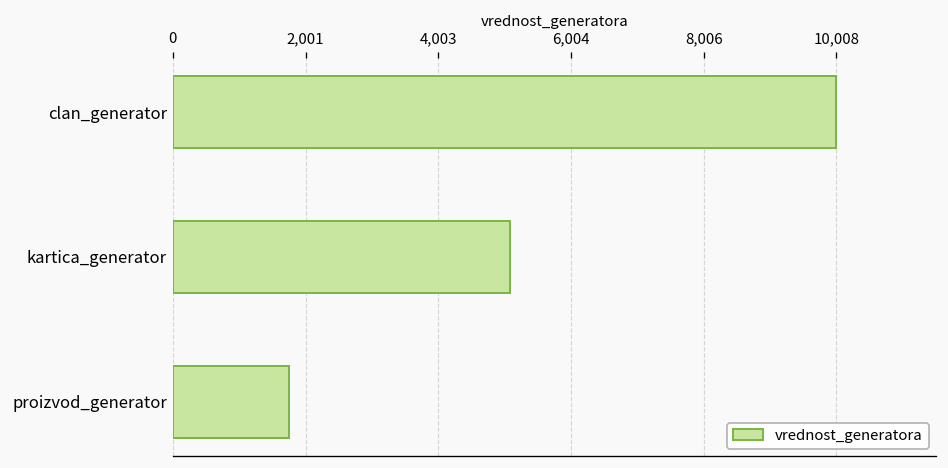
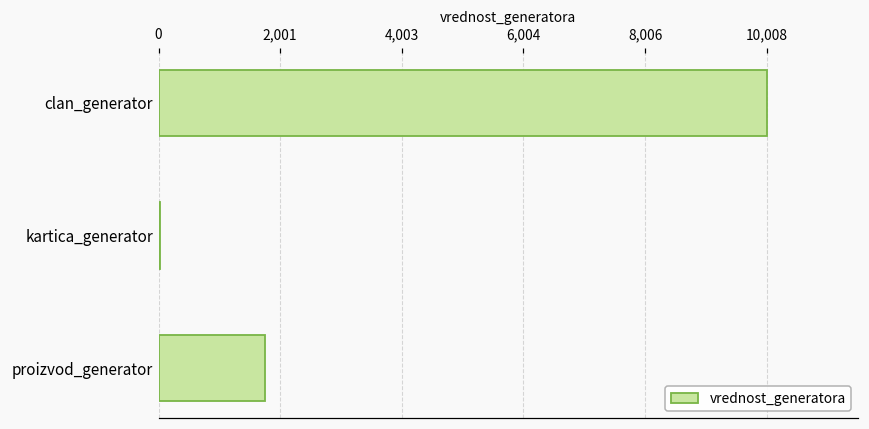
kartica_generator: 5,100 -> 0
